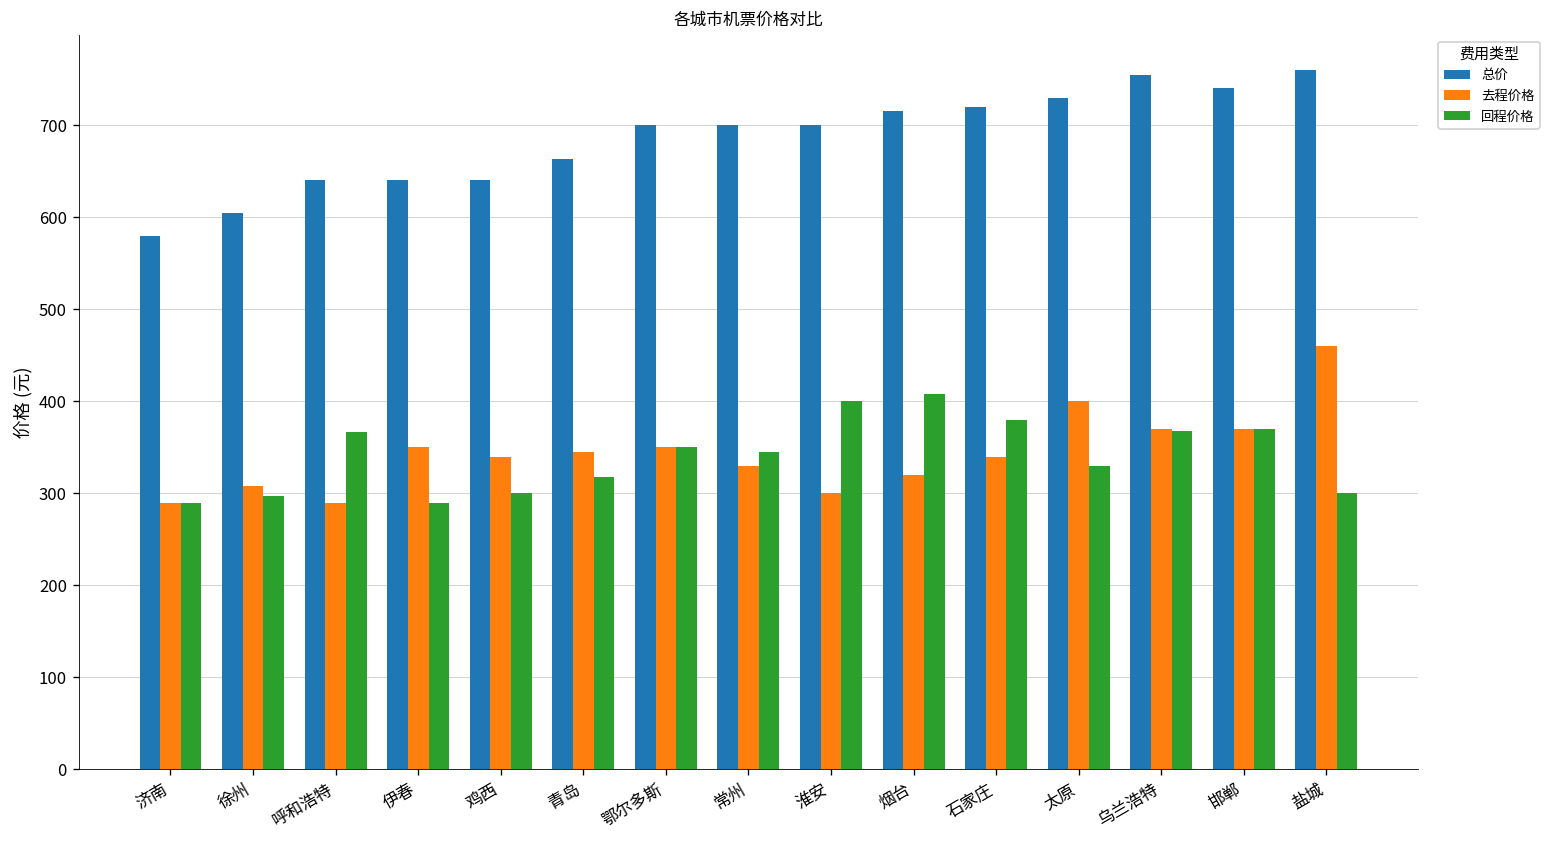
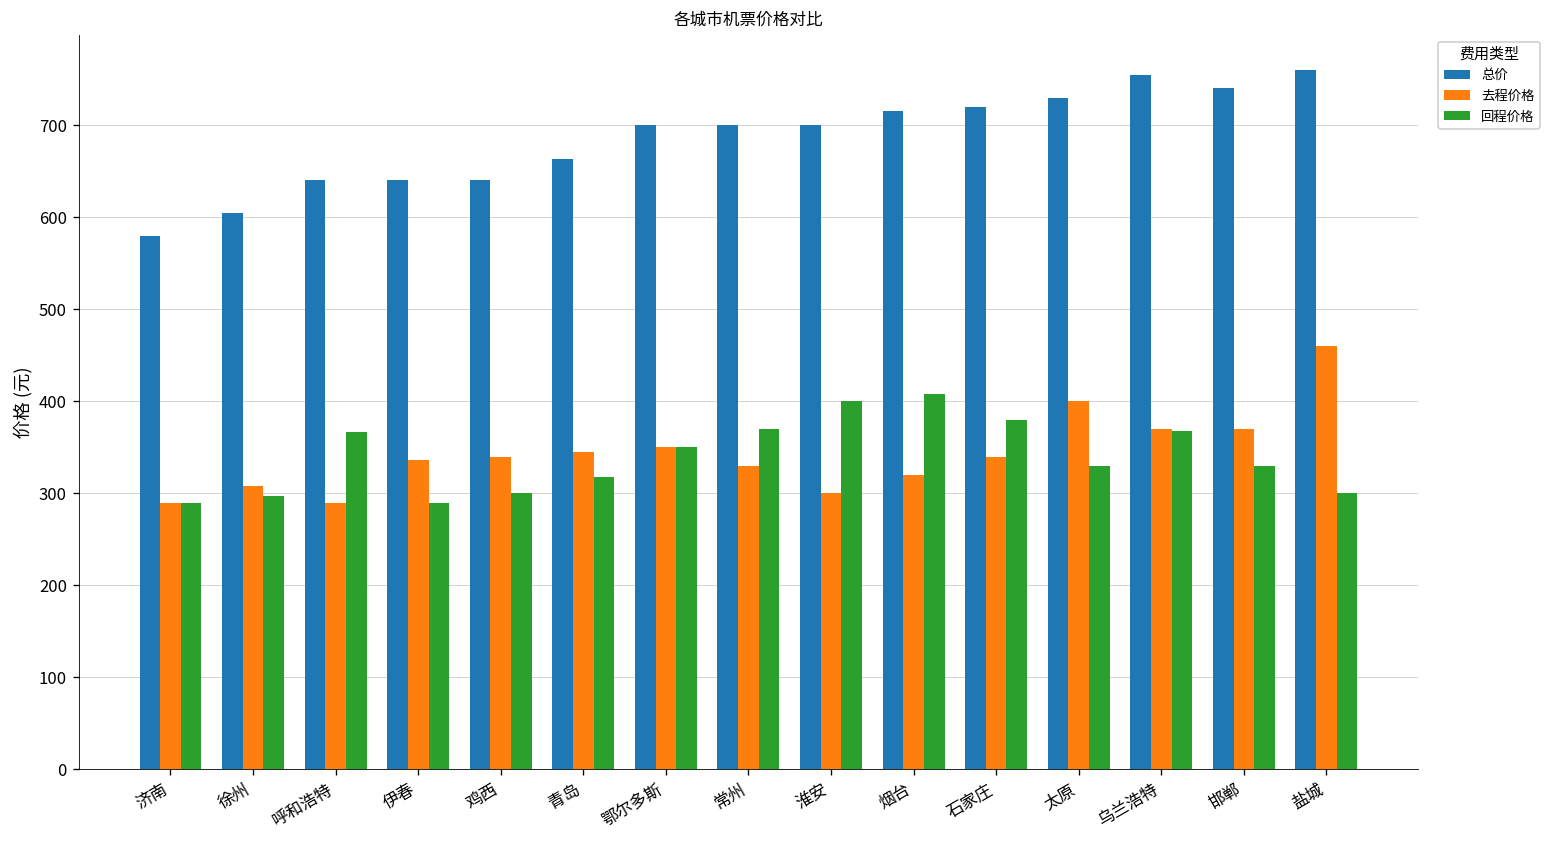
去程价格, 伊春: 350 -> 340
回程价格, 常州: 350 -> 370
回程价格, 邯郸: 370 -> 330
